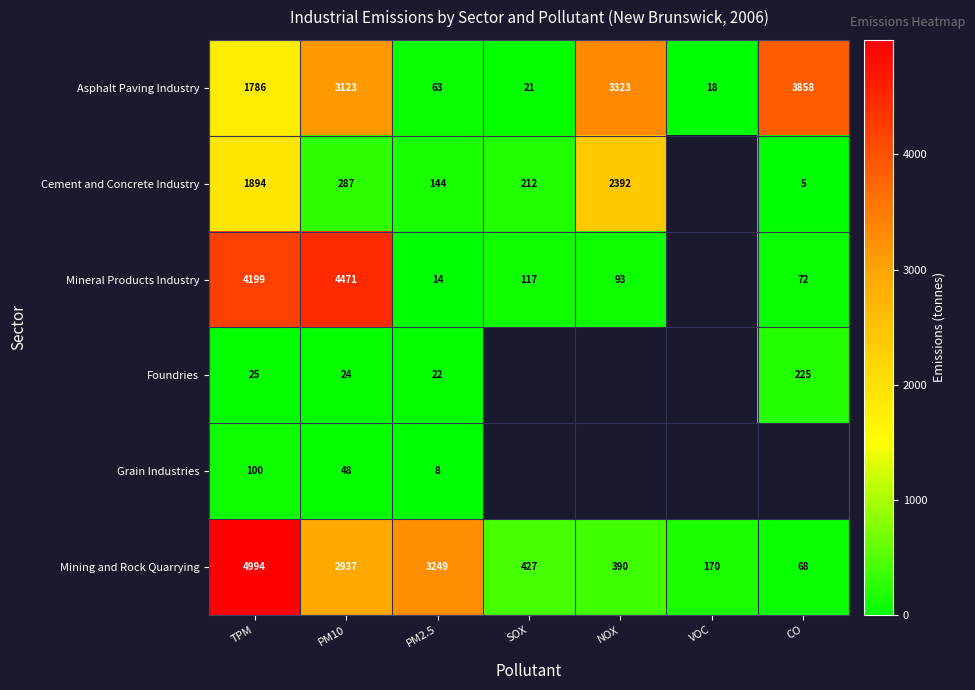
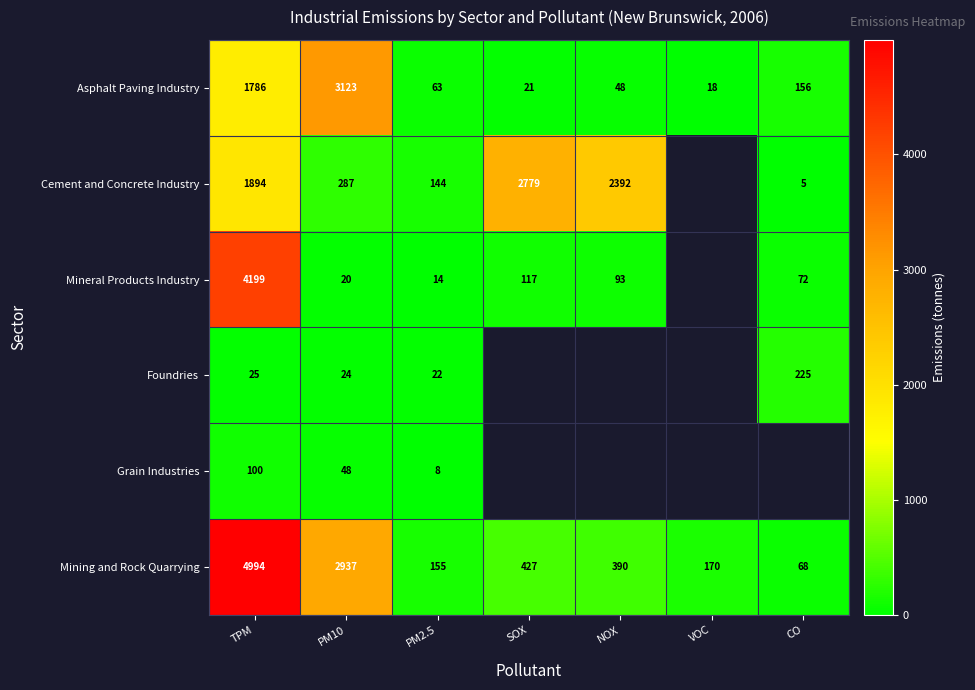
Asphalt Paving Industry, NOX: 3323 -> 48
Asphalt Paving Industry, CO: 3858 -> 156
Cement and Concrete Industry, SOX: 212 -> 2779
Mineral Products Industry, PM10: 4471 -> 20
Mining and Rock Quarrying, PM2.5: 3249 -> 155
